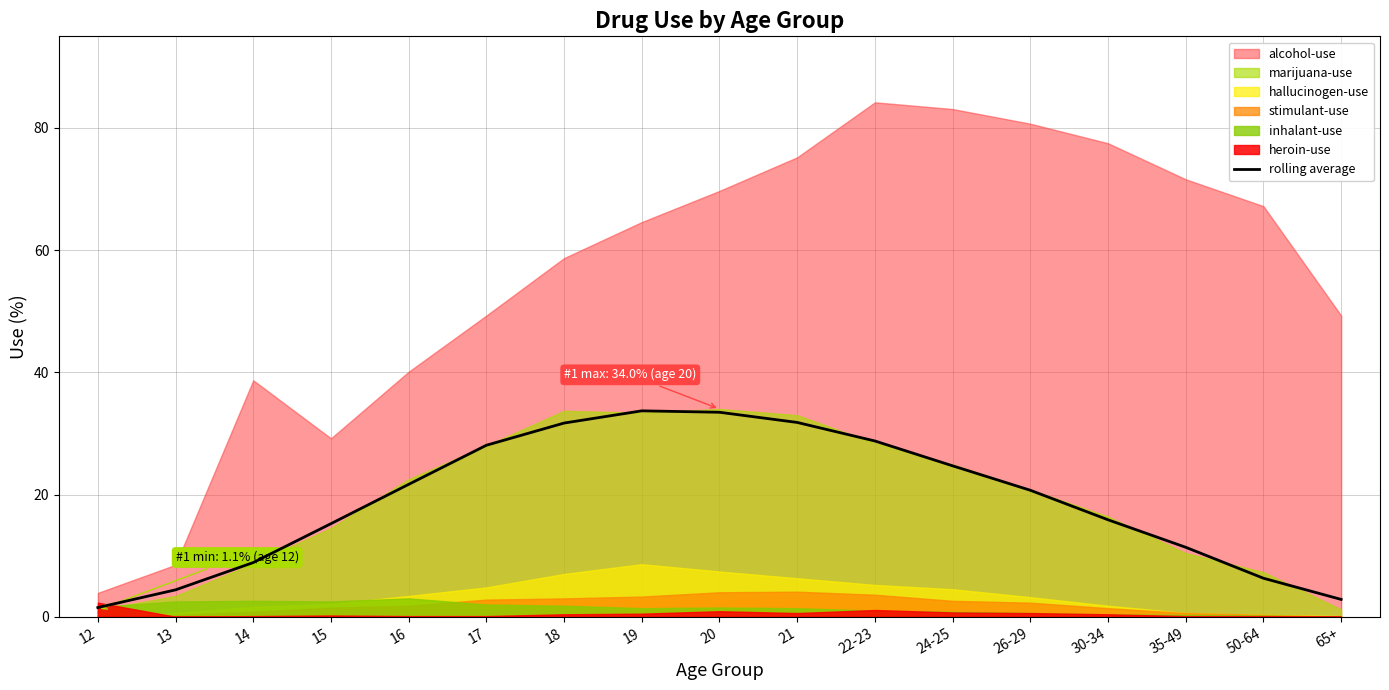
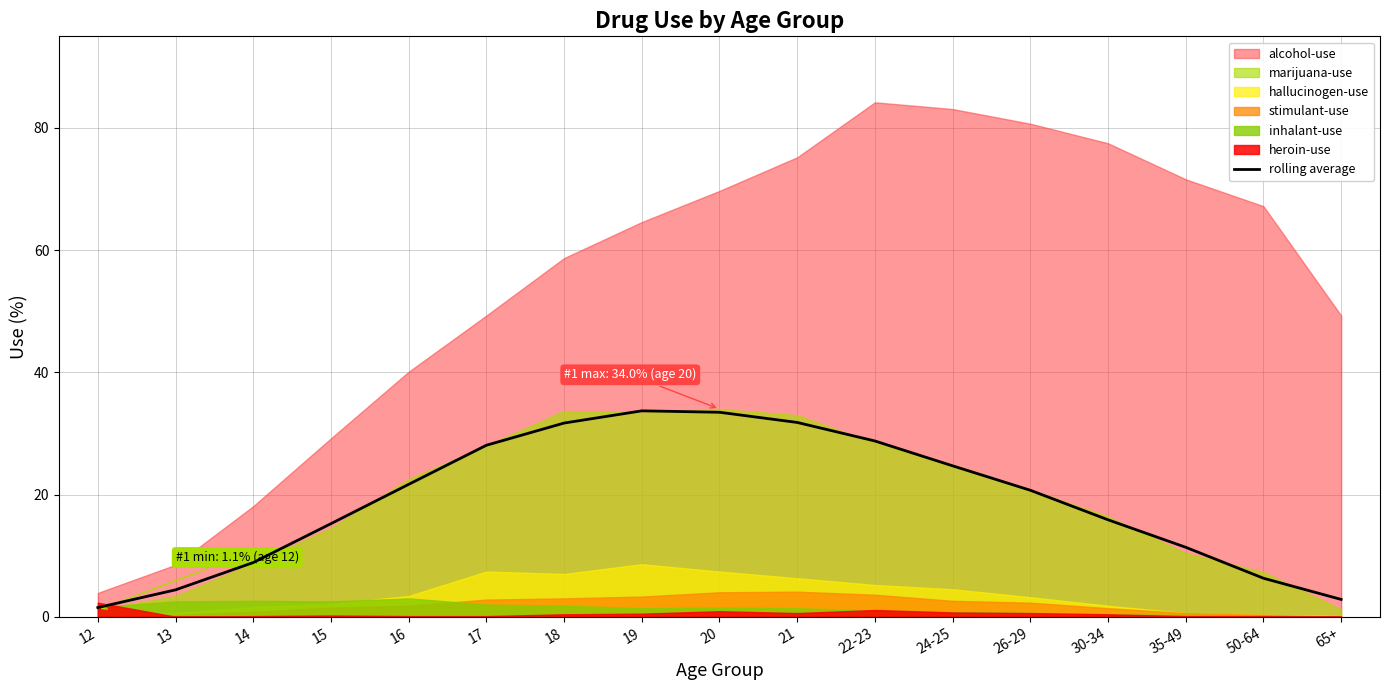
alcohol-use, 14: 39 -> 18
hallucinogen-use, 17: 5 -> 7
